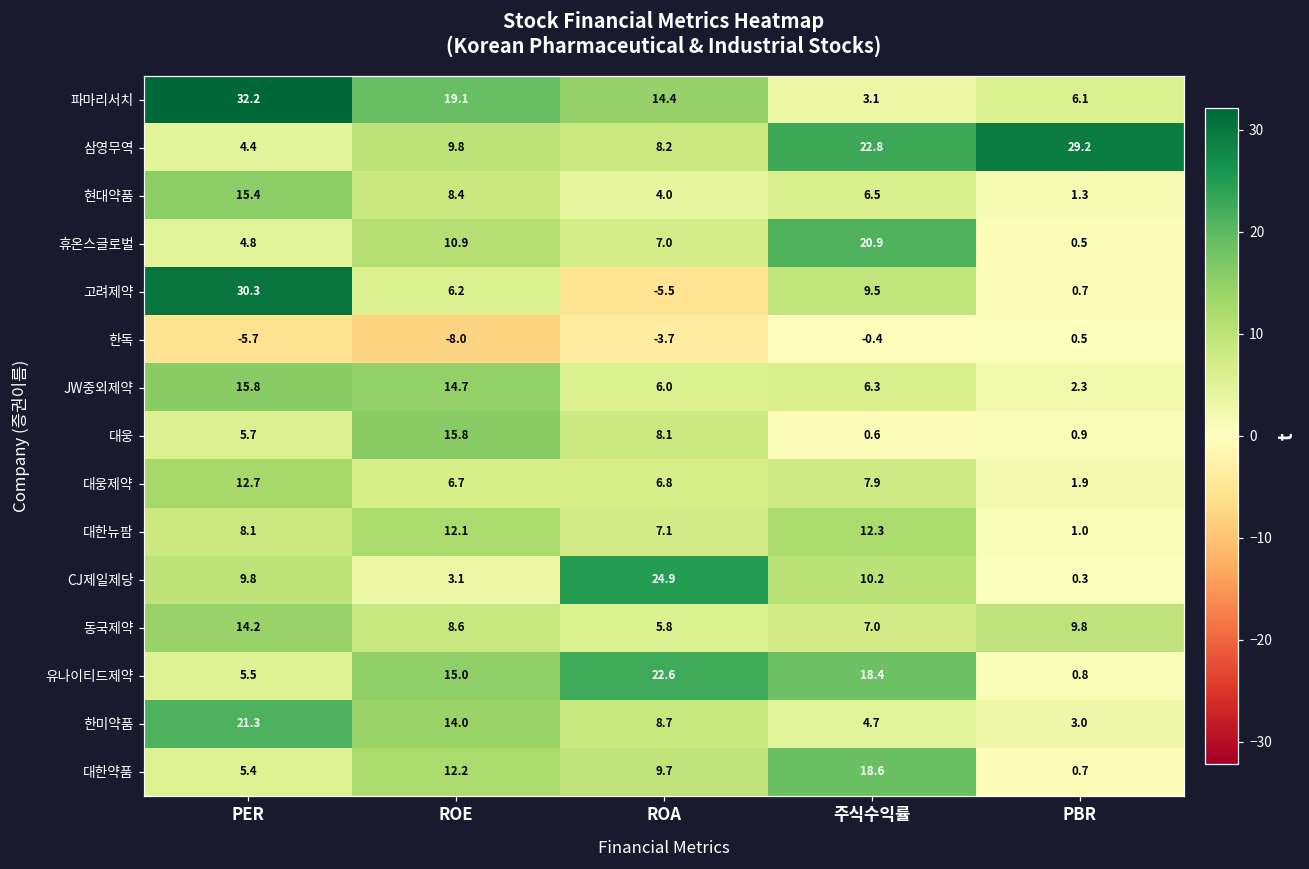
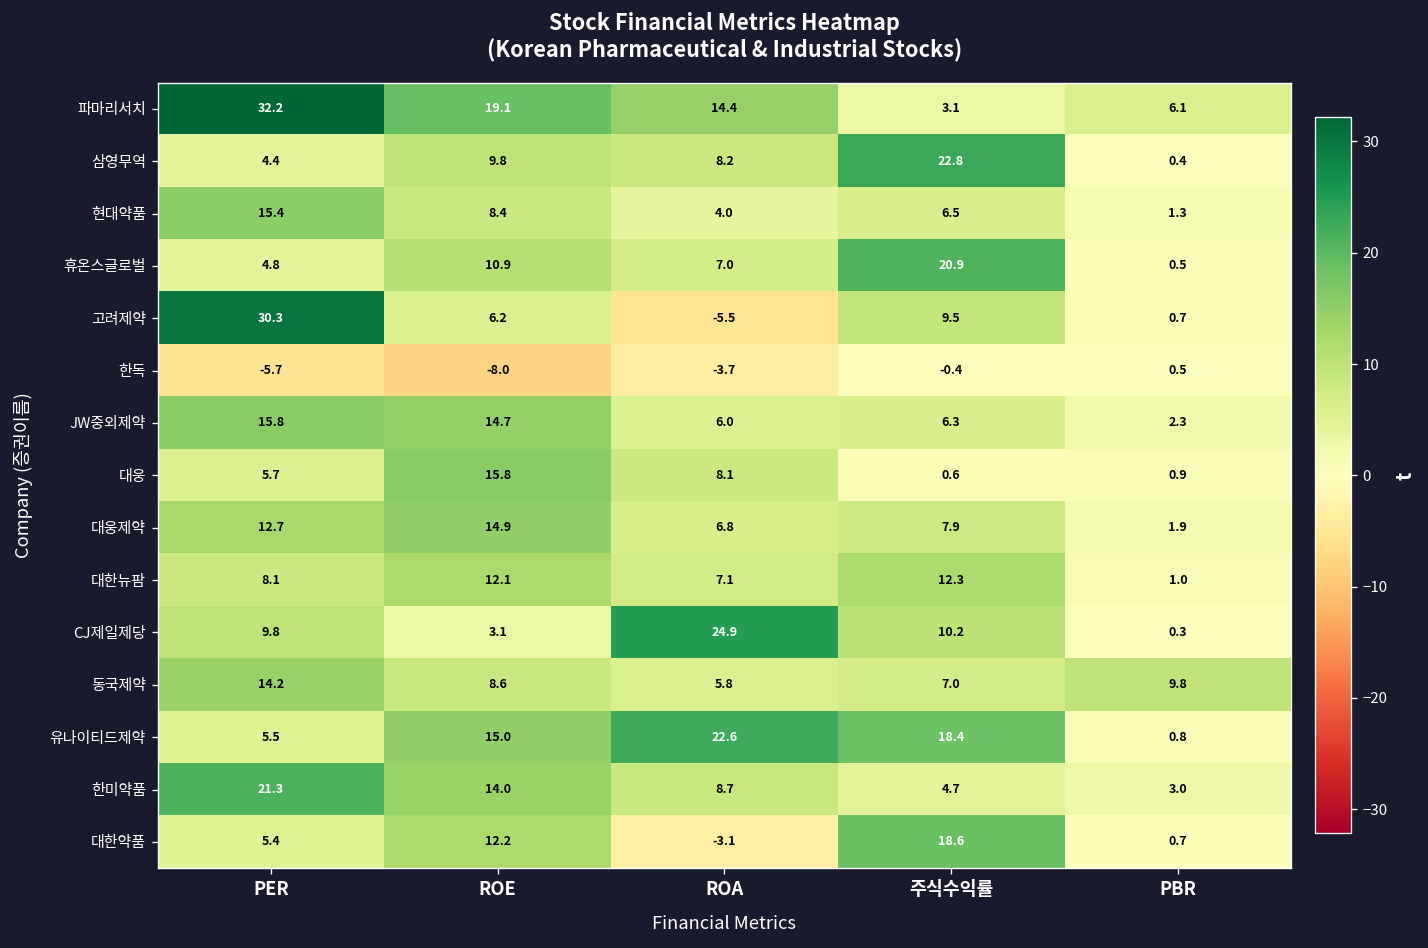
삼영무역, PBR: 29.2 -> 0.4
대웅제약, ROE: 6.7 -> 14.9
대한약품, ROA: 9.7 -> -3.1
